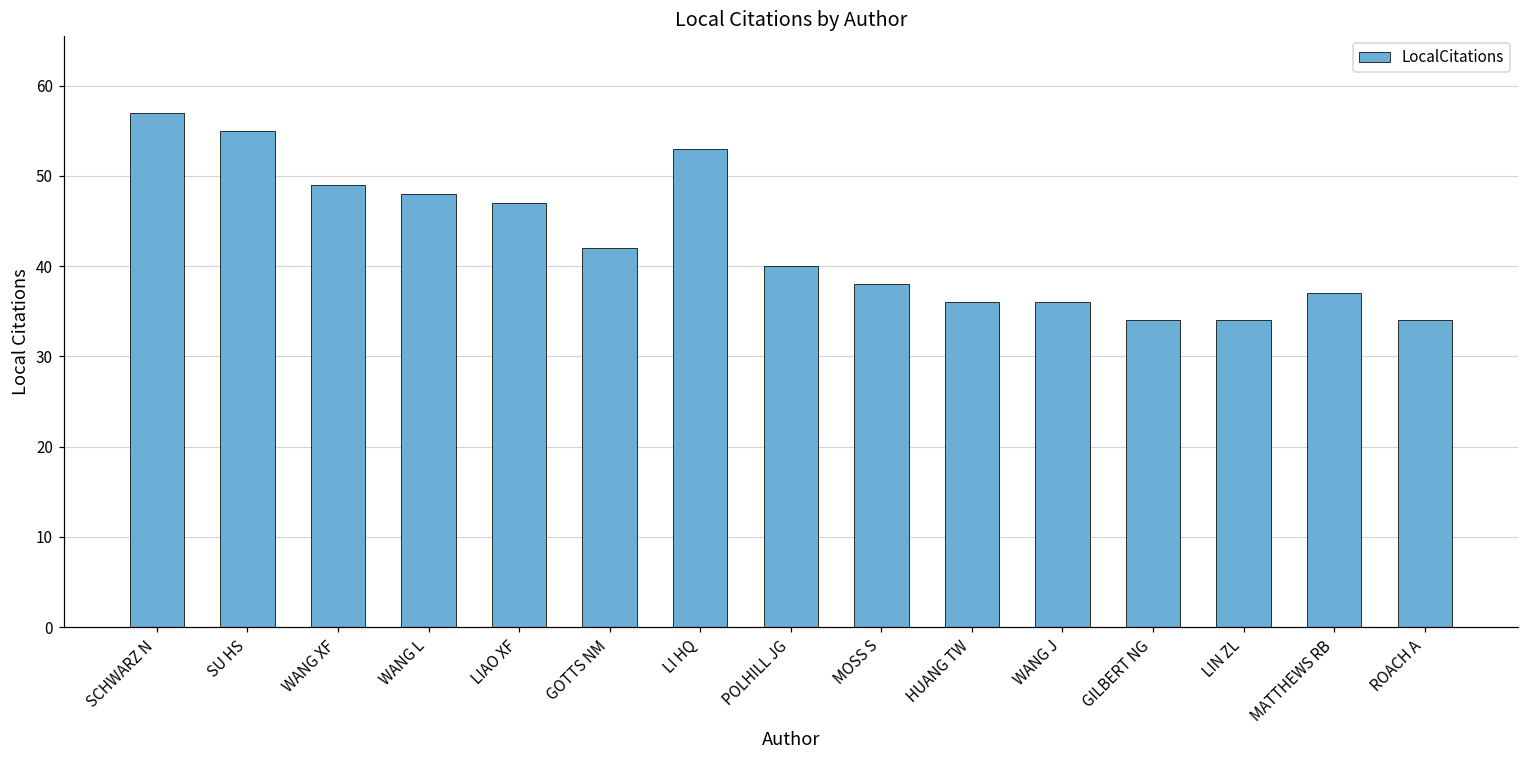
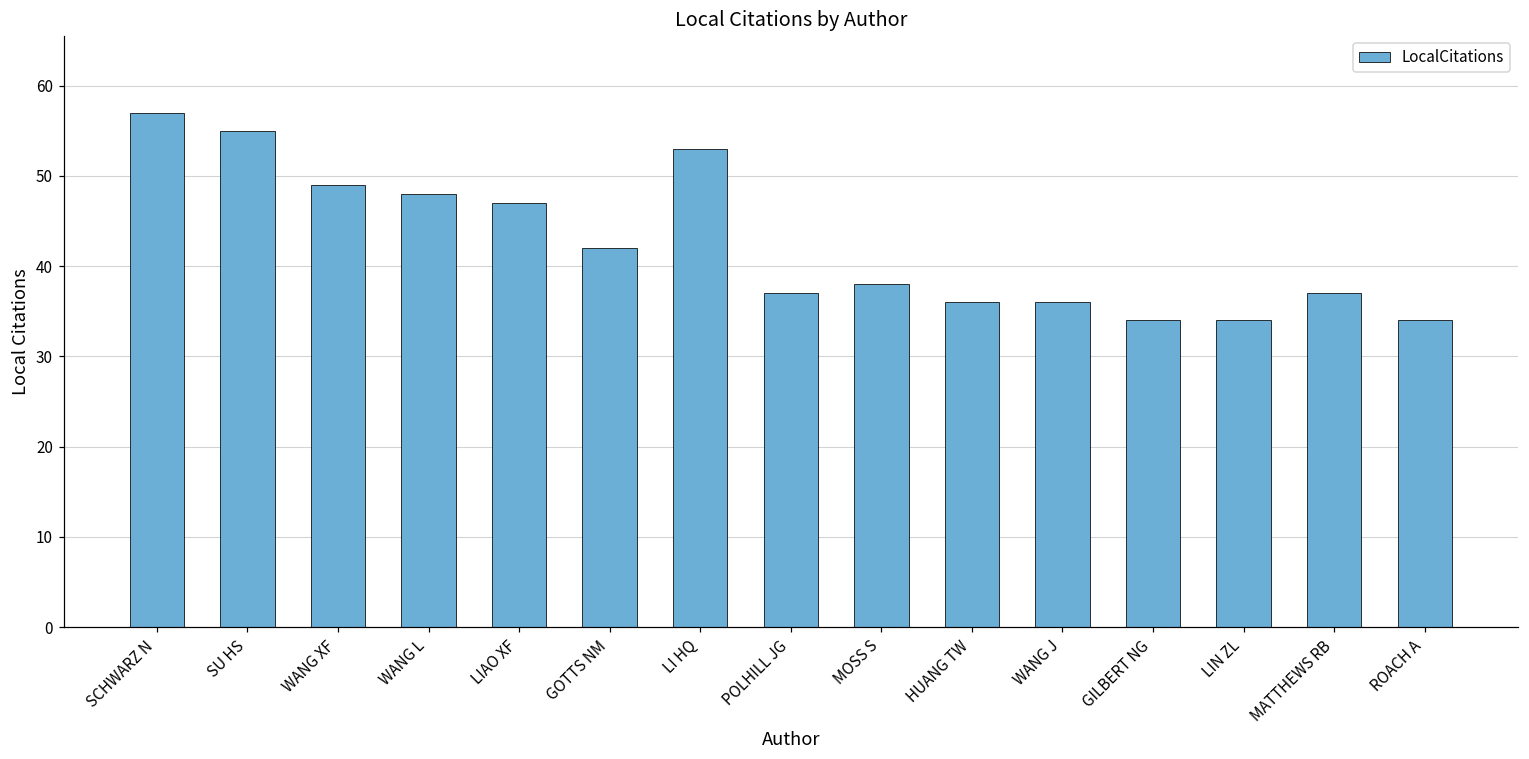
POLHILL JG: 40 -> 37
